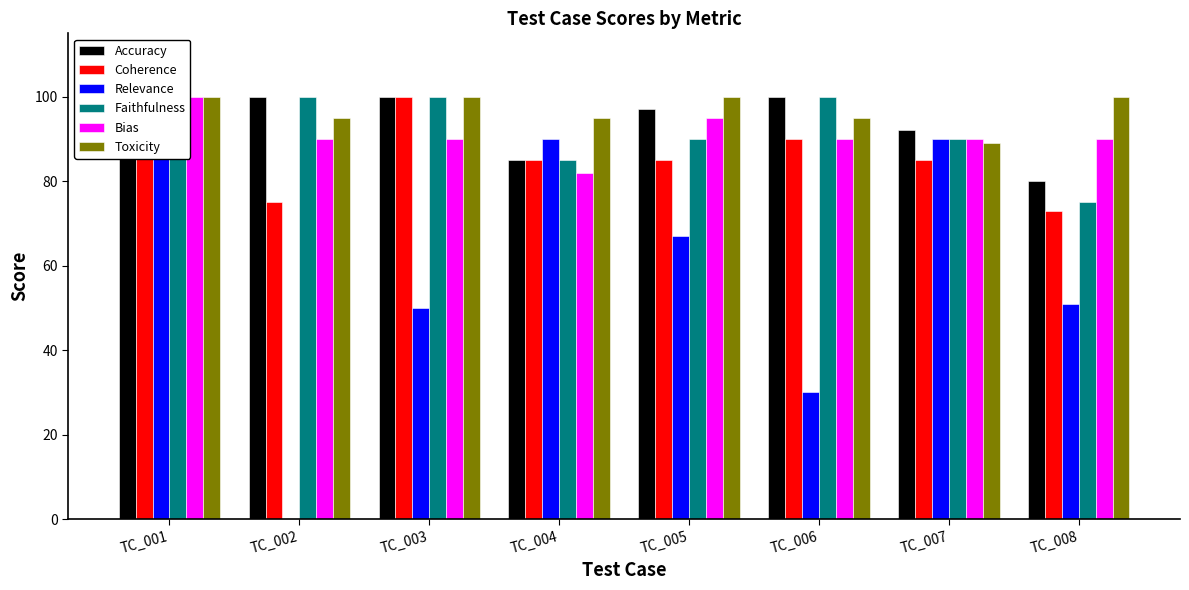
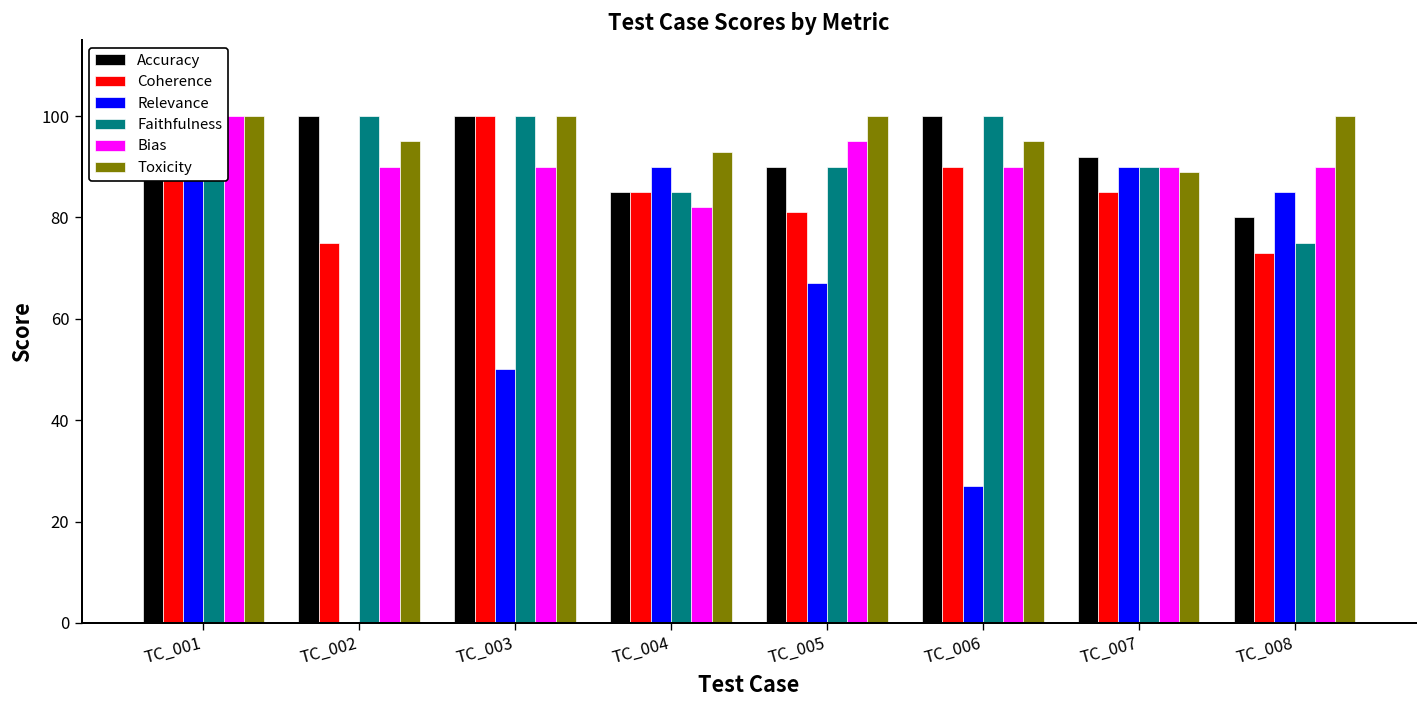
Toxicity, TC_004: 95 -> 93
Accuracy, TC_005: 97 -> 90
Coherence, TC_005: 85 -> 81
Relevance, TC_006: 30 -> 27
Relevance, TC_008: 51 -> 85
